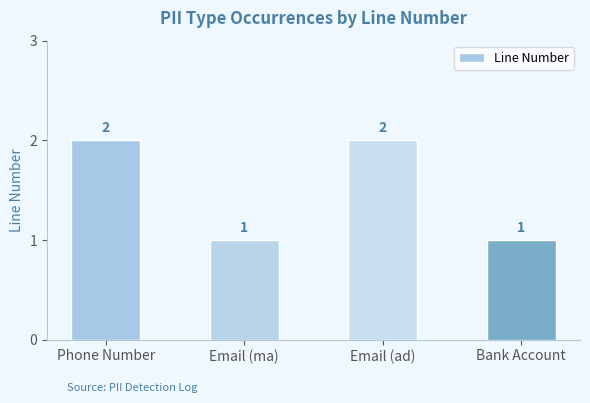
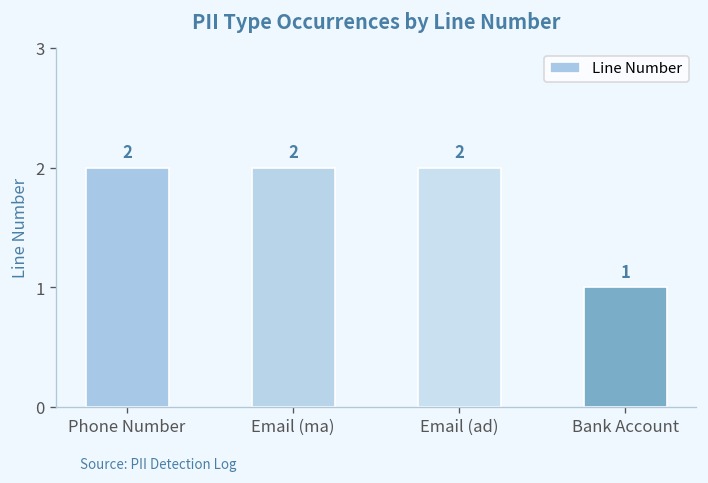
Email (ma): 1 -> 2
